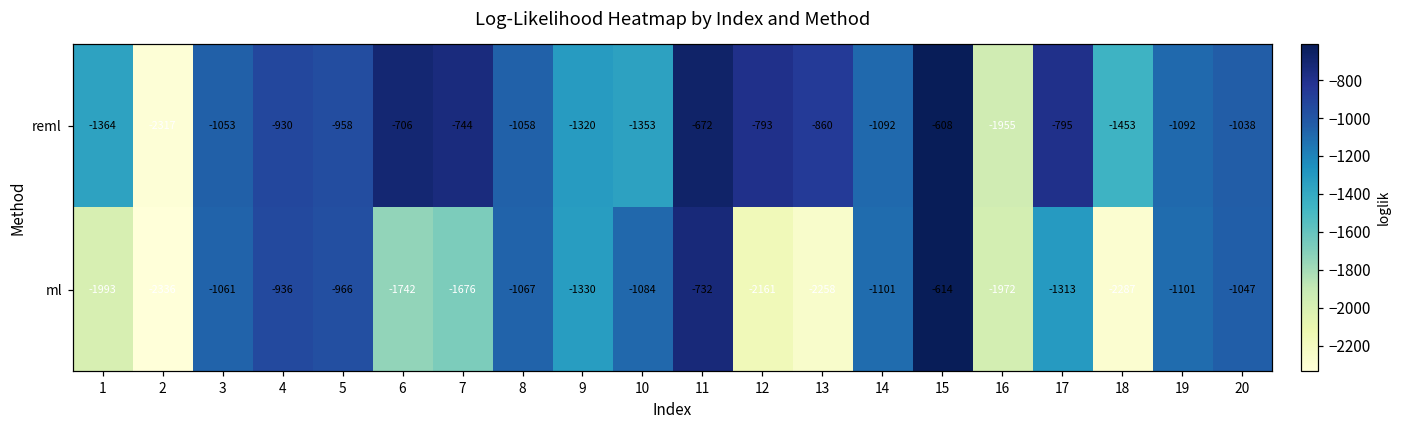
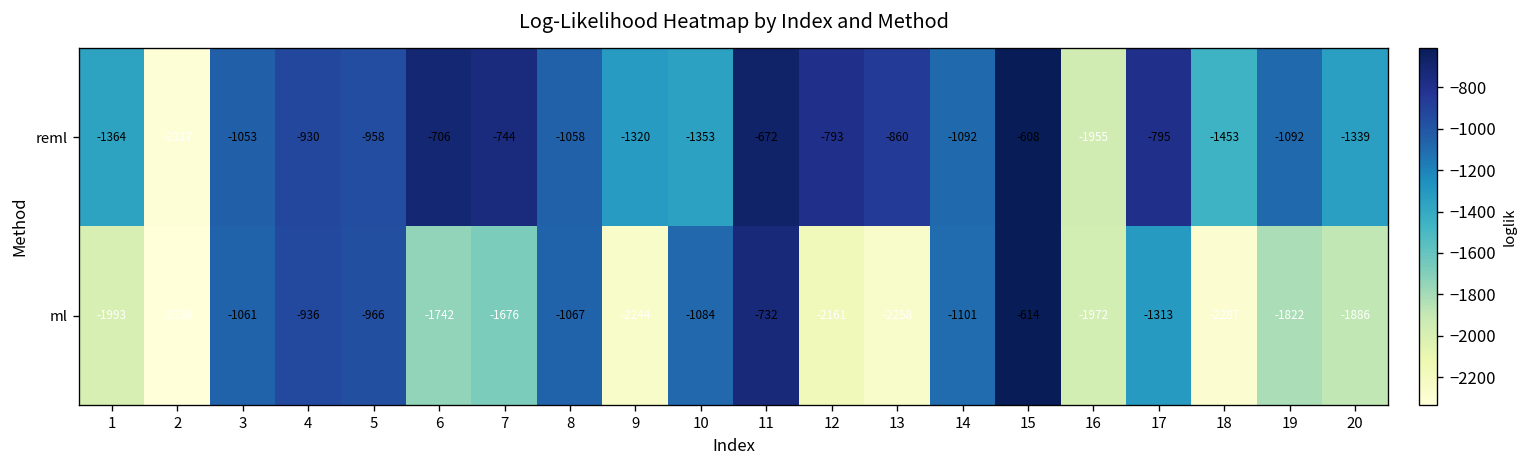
reml, 20: -1038 -> -1339
ml, 9: -1330 -> -2244
ml, 19: -1101 -> -1822
ml, 20: -1047 -> -1886
